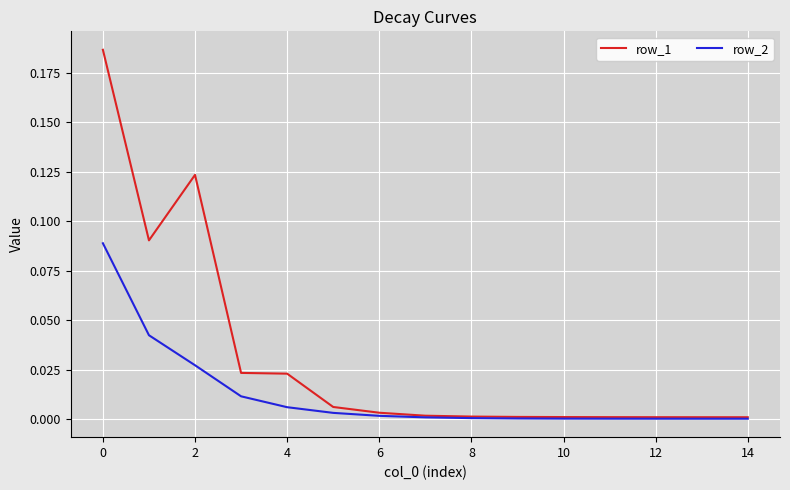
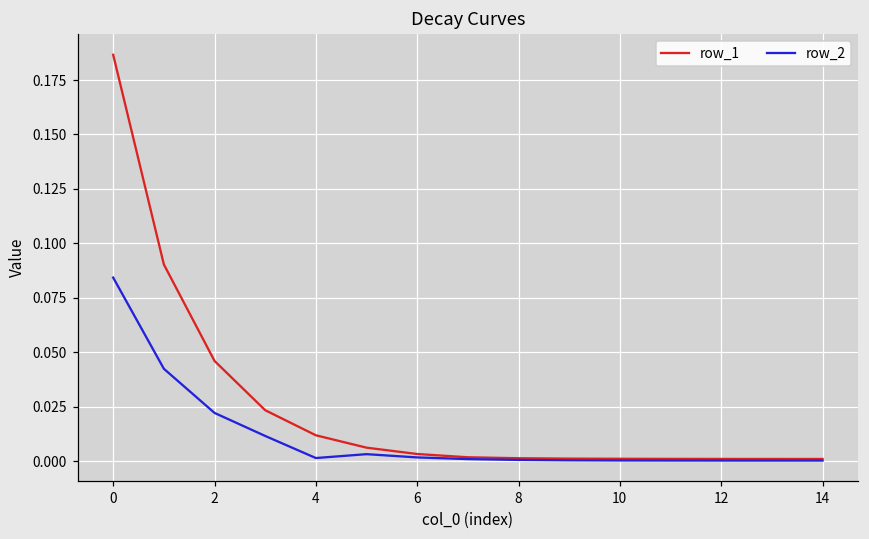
row_2, 0: 0.089 -> 0.084
row_1, 2: 0.123 -> 0.046
row_2, 2: 0.027 -> 0.022
row_1, 4: 0.023 -> 0.012
row_2, 4: 0.006 -> 0.001
